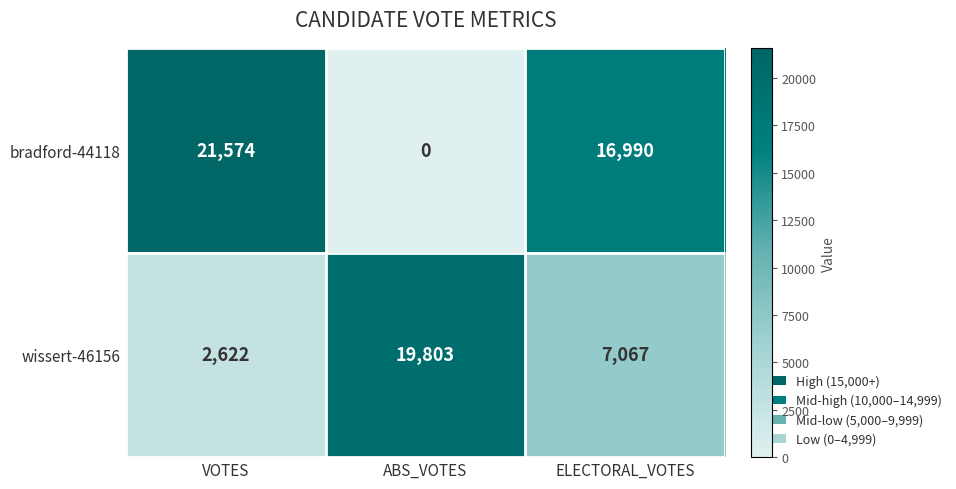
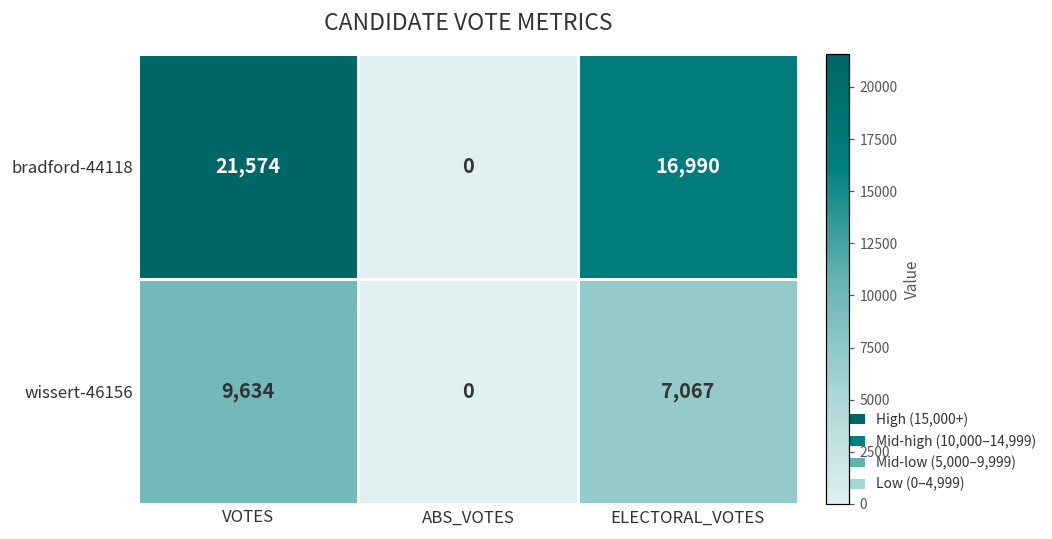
wissert-46156, VOTES: 2,622 -> 9,634
wissert-46156, ABS_VOTES: 19,803 -> 0
